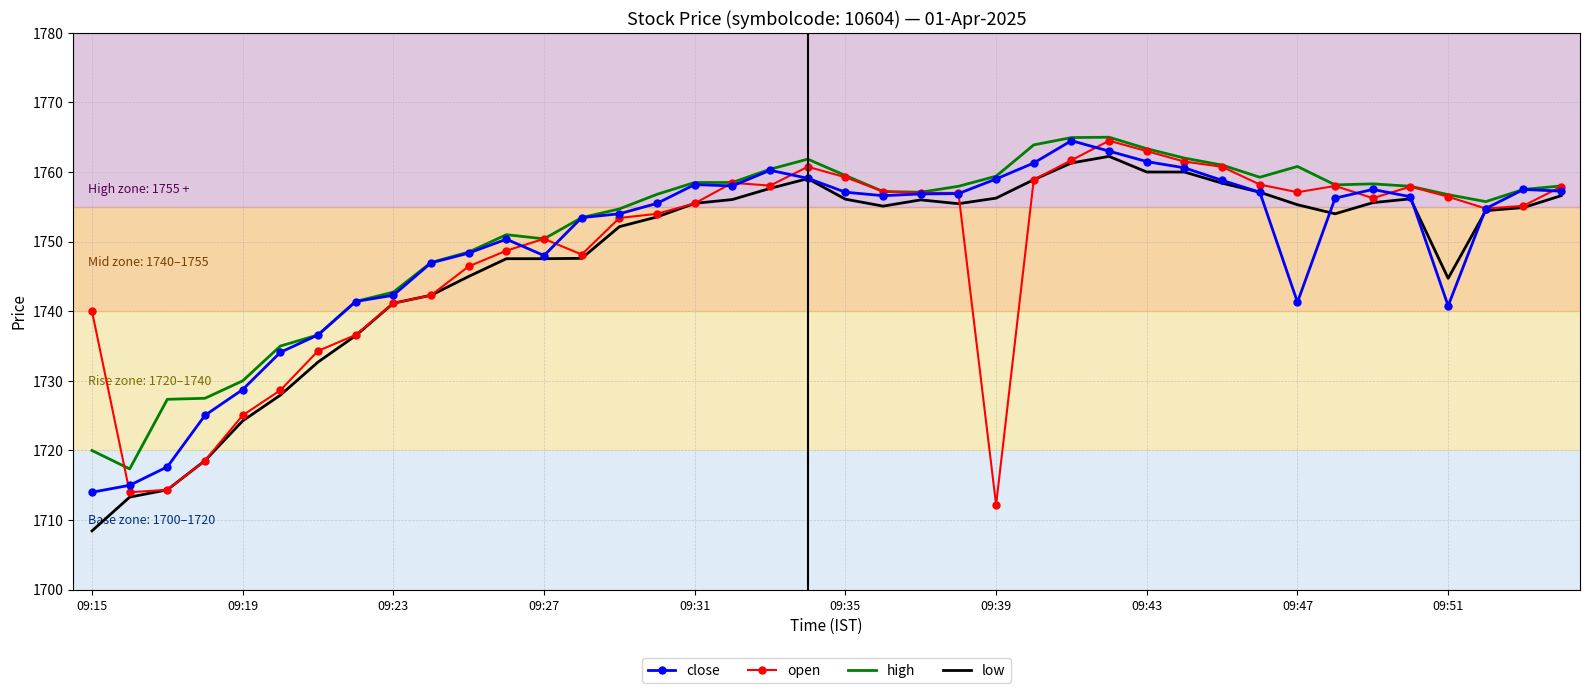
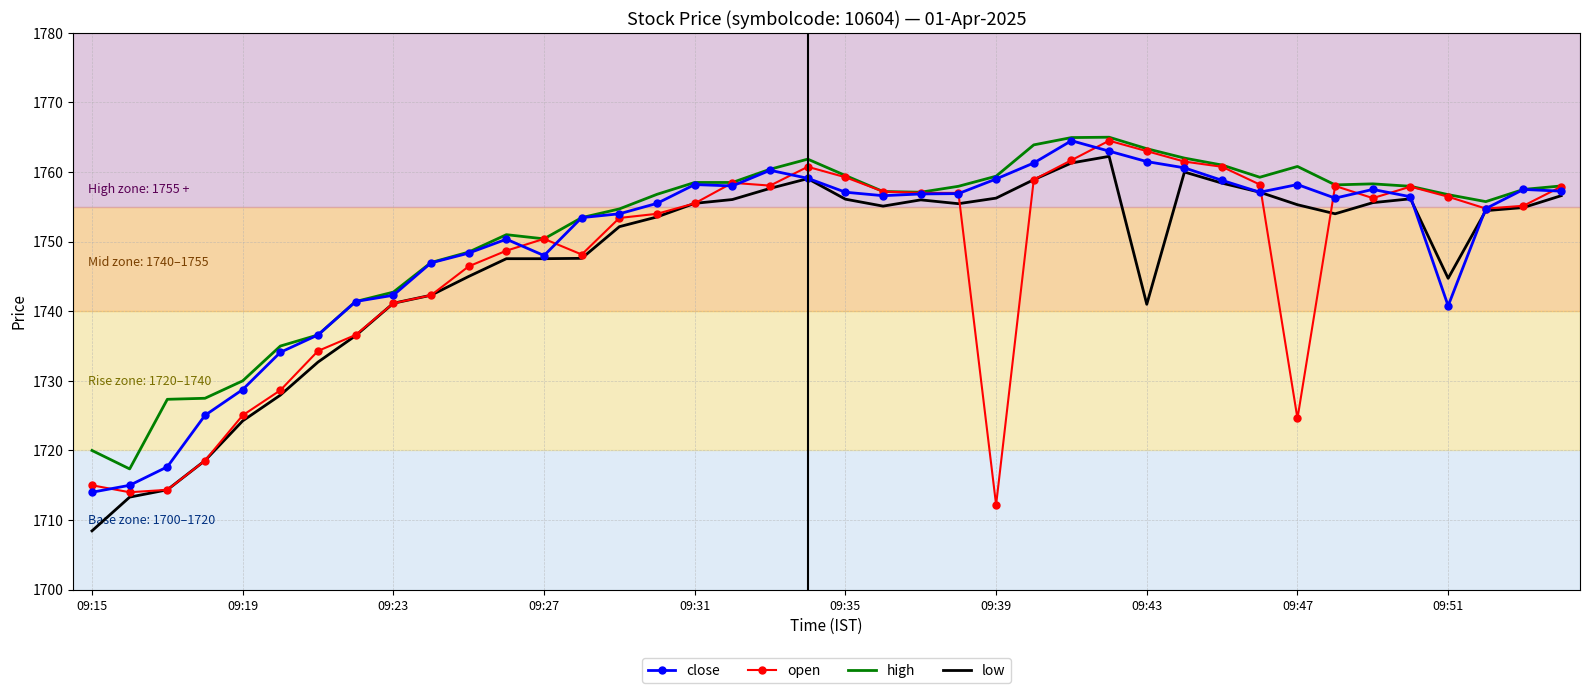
open, 09:15: 1740 -> 1715
low, 09:43: 1760 -> 1741
close, 09:47: 1741 -> 1758
open, 09:47: 1757 -> 1725
